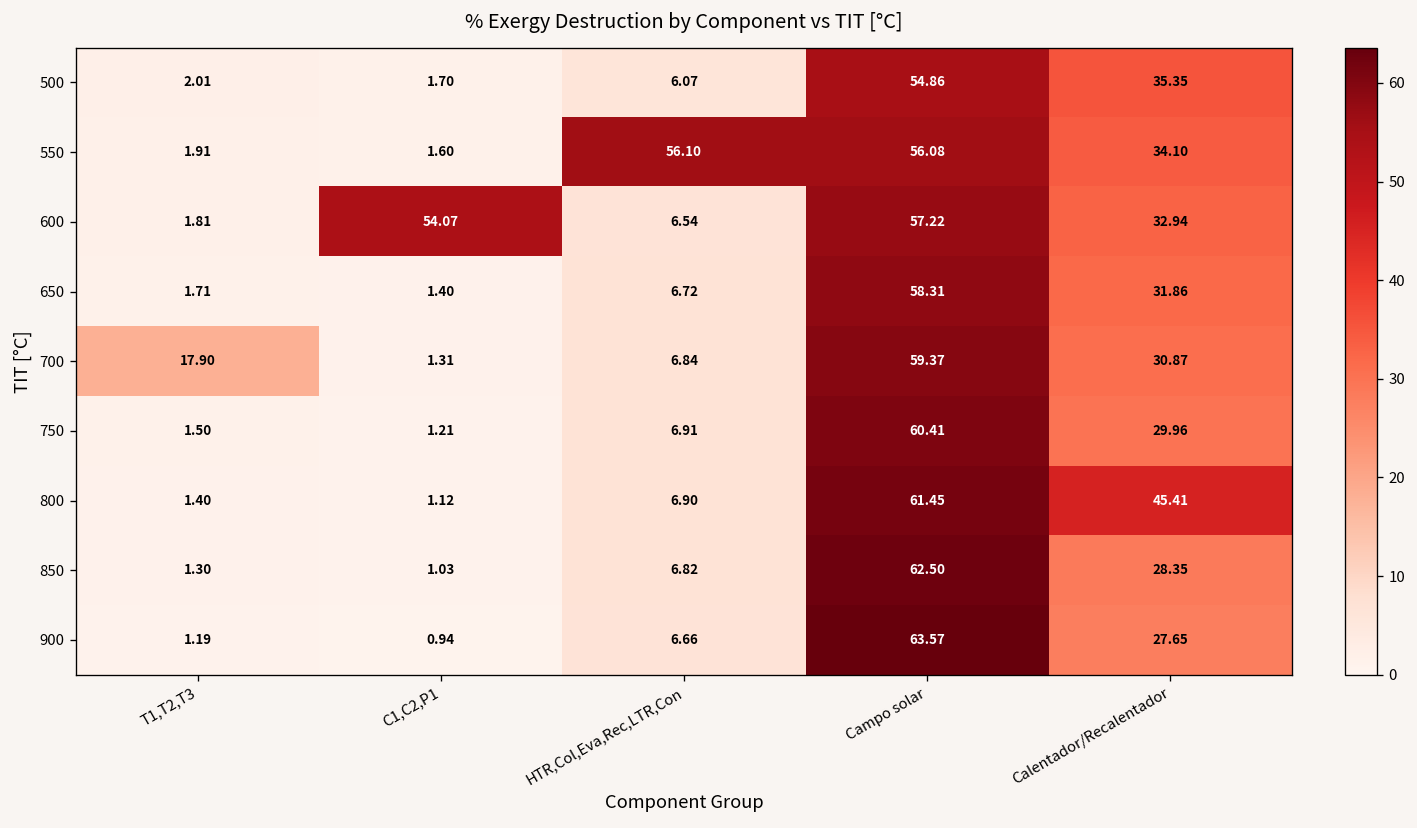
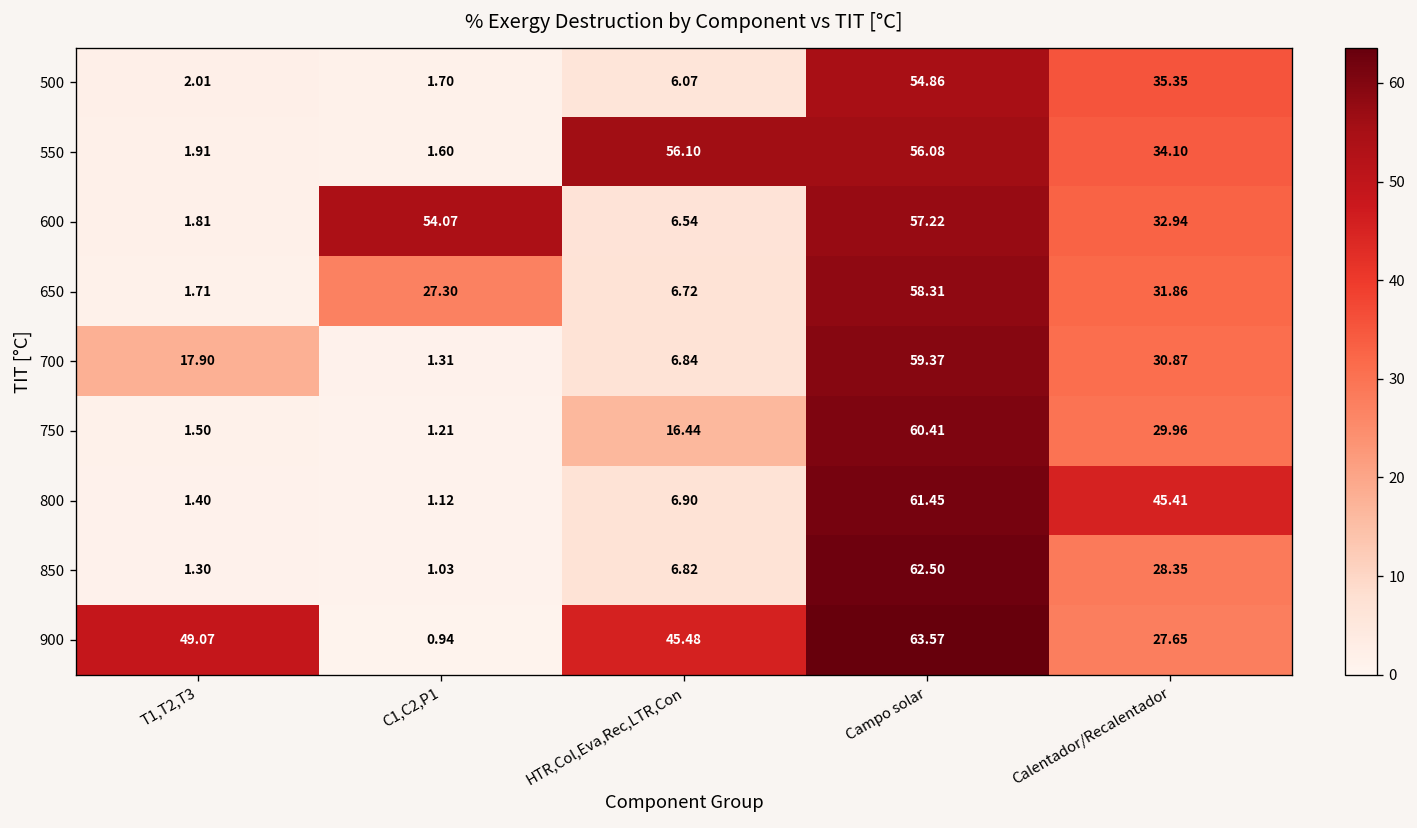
650, C1,C2,P1: 1.40 -> 27.30
750, HTR,Col,Eva,Rec,LTR,Con: 6.91 -> 16.44
900, T1,T2,T3: 1.19 -> 49.07
900, HTR,Col,Eva,Rec,LTR,Con: 6.66 -> 45.48
